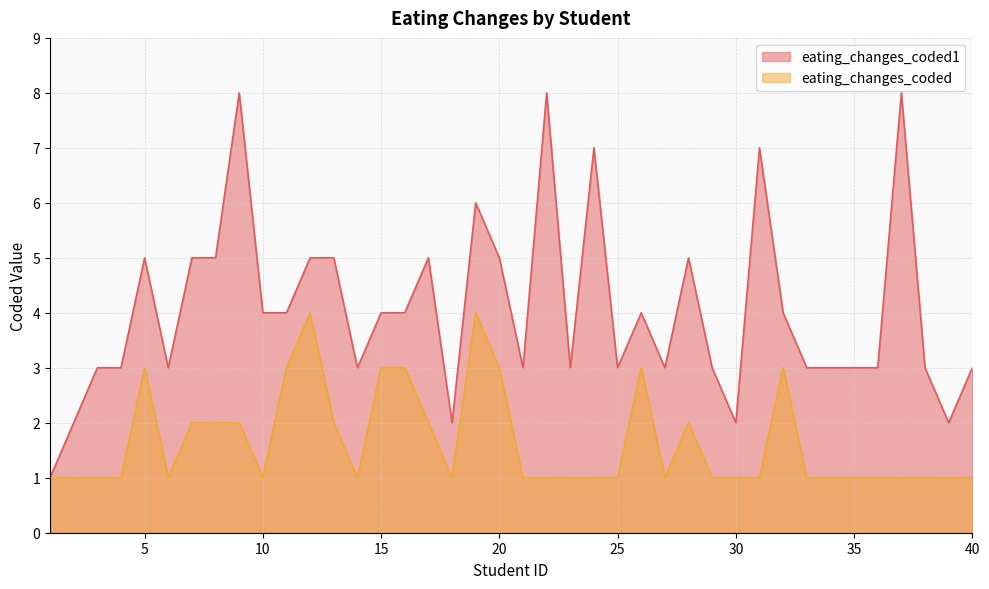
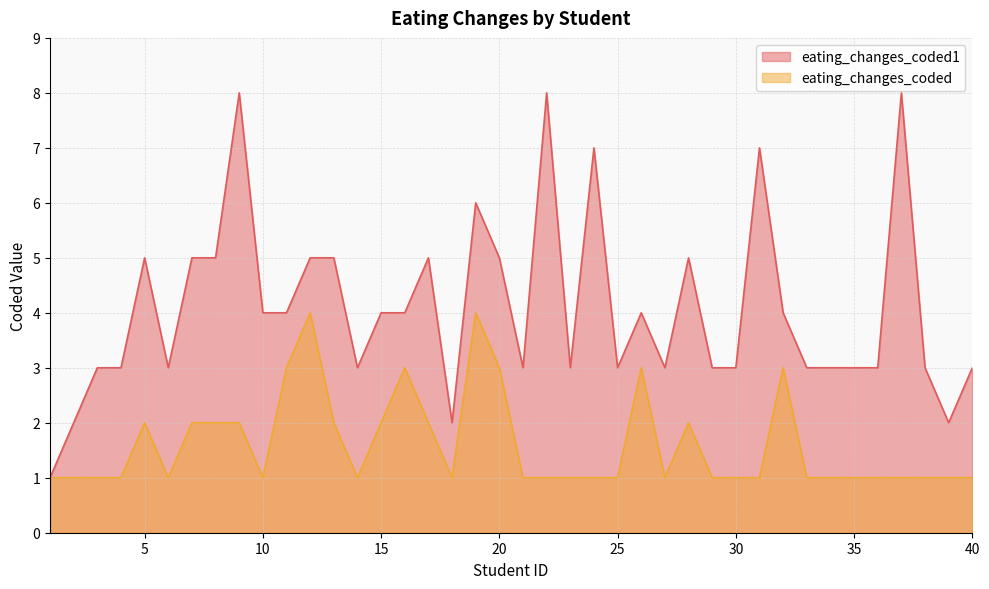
eating_changes_coded, 5: 3 -> 2
eating_changes_coded, 15: 3 -> 2
eating_changes_coded1, 30: 2 -> 3
